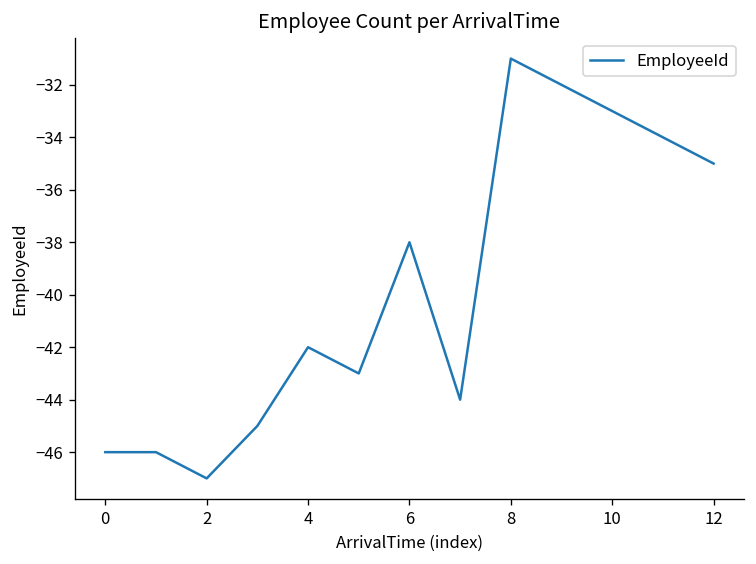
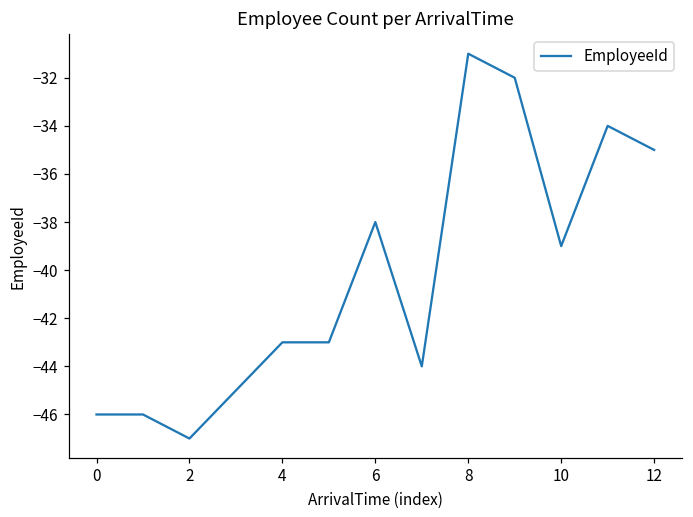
4: -42 -> -43
10: -33 -> -39
